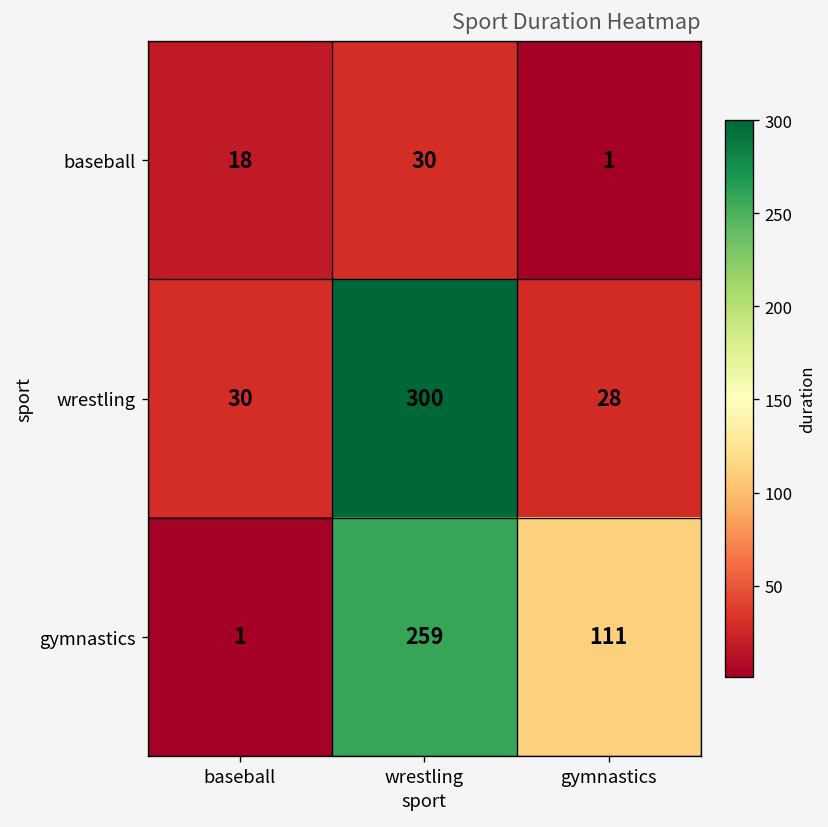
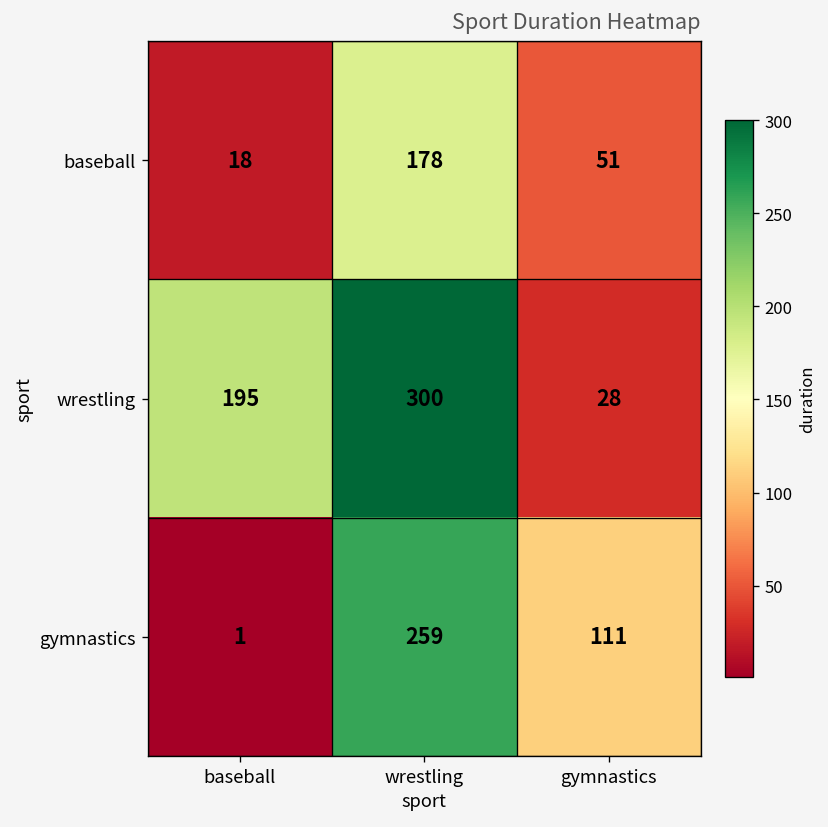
baseball, wrestling: 30 -> 178
baseball, gymnastics: 1 -> 51
wrestling, baseball: 30 -> 195
